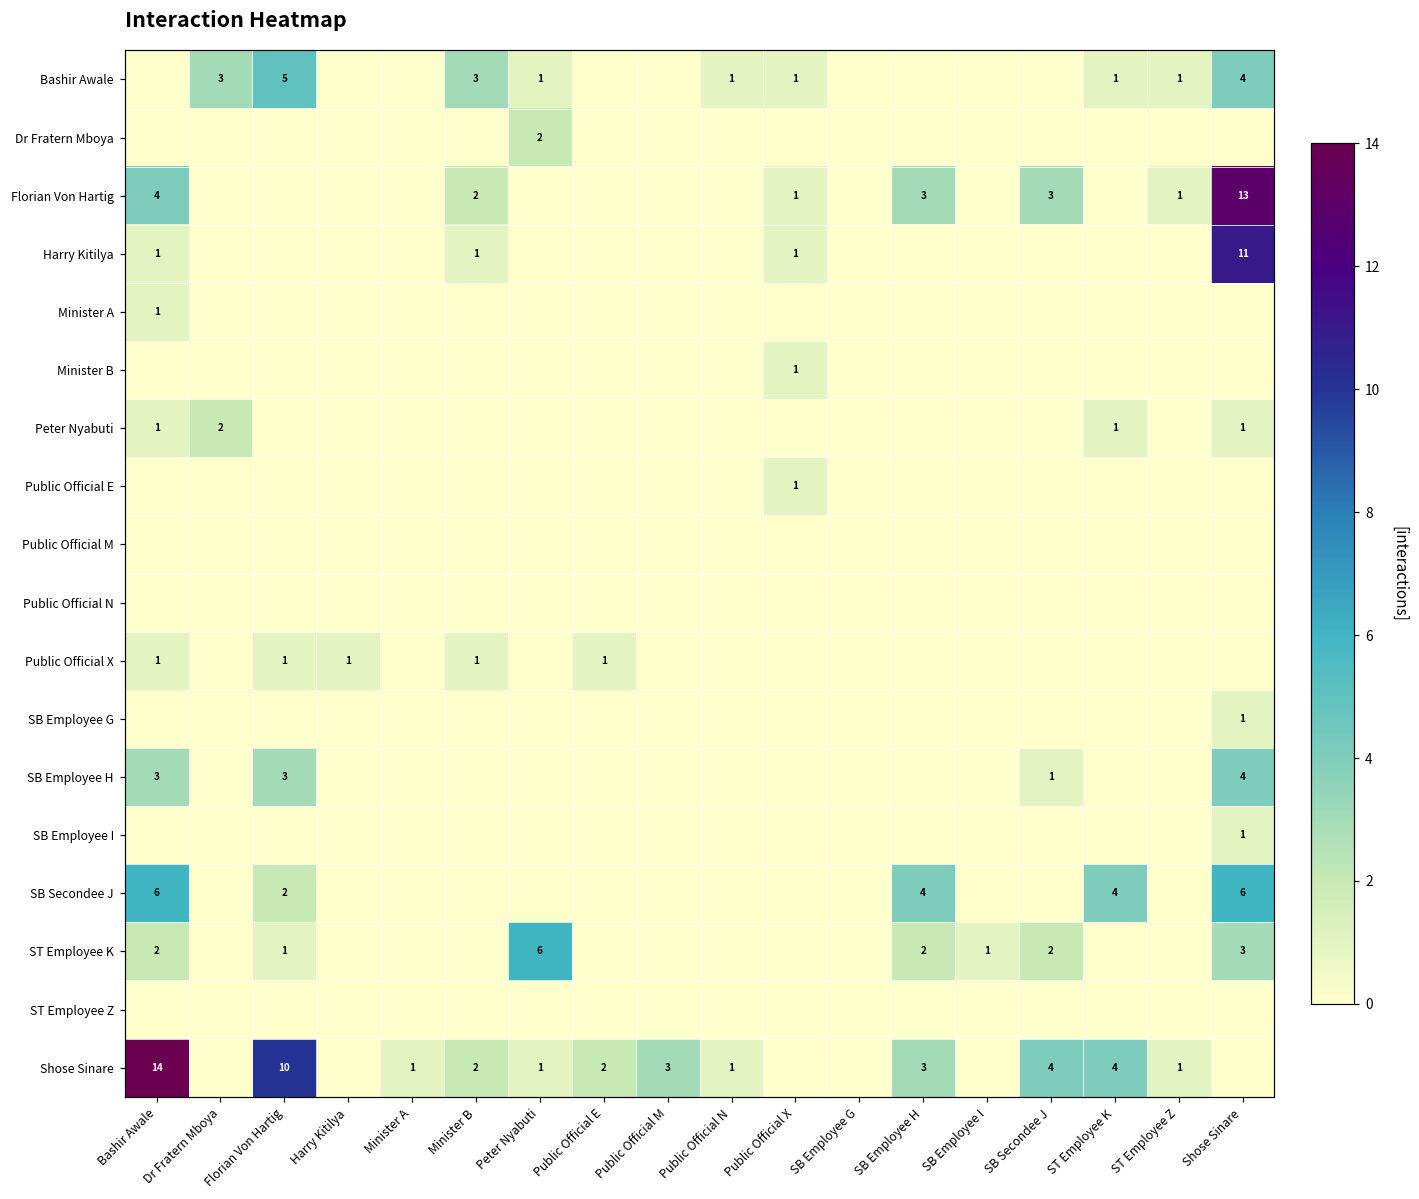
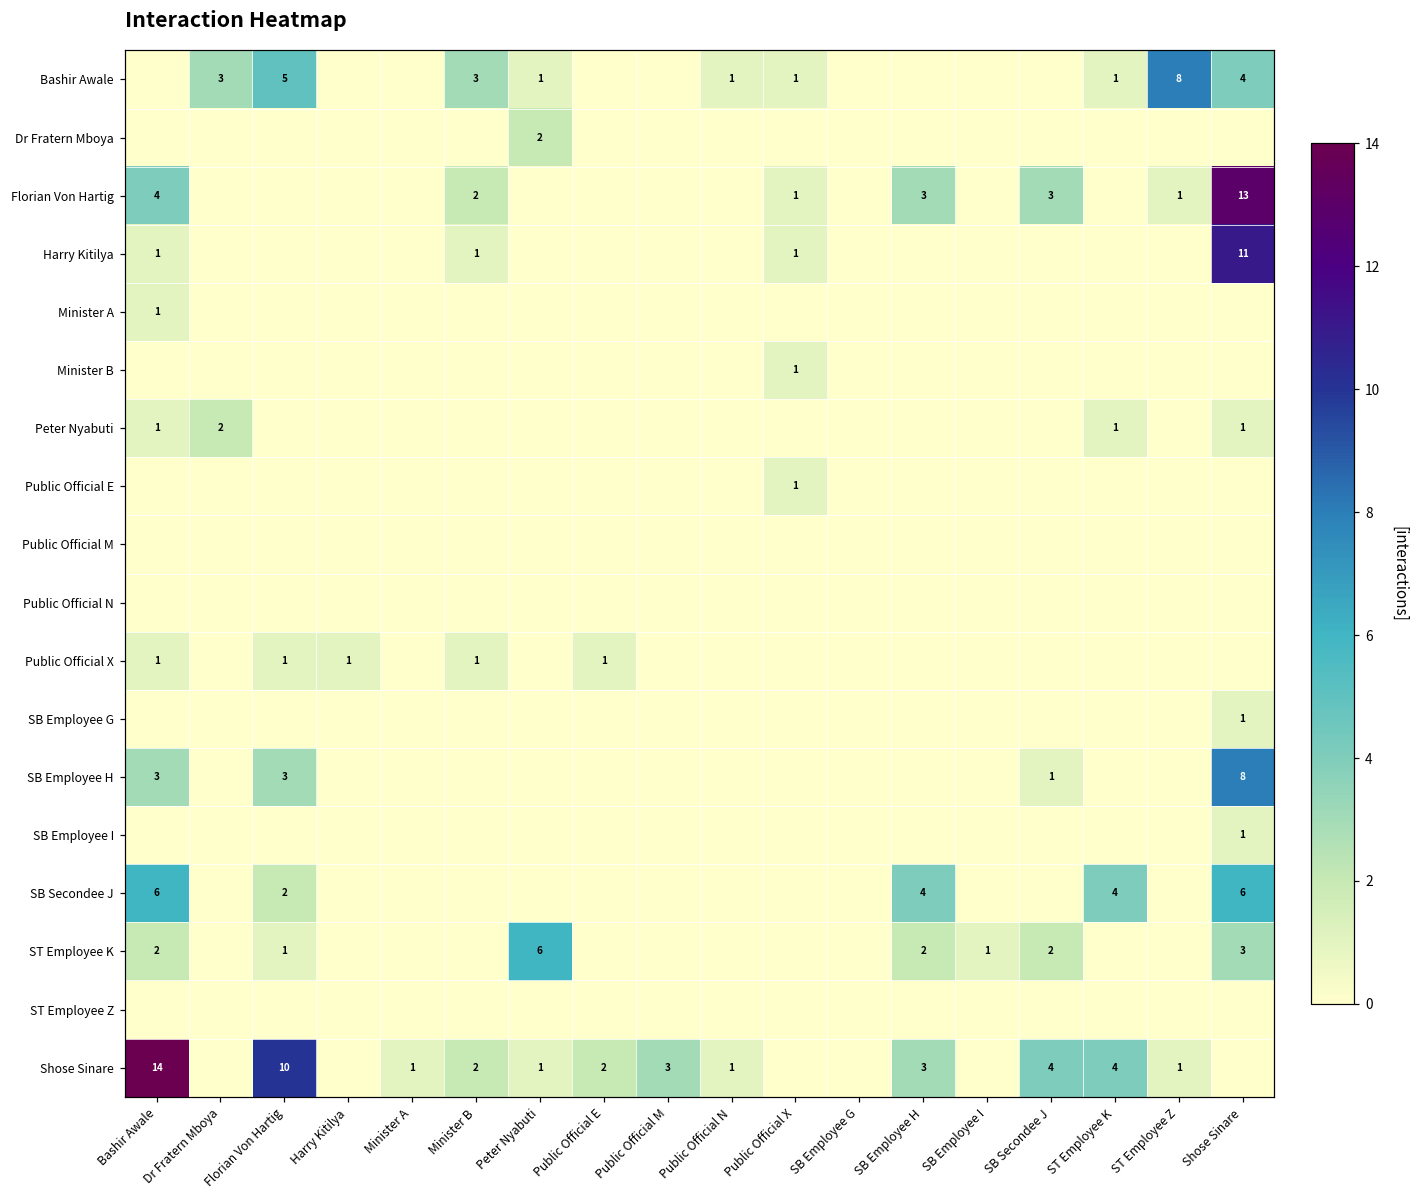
Bashir Awale, ST Employee Z: 1 -> 8
SB Employee H, Shose Sinare: 4 -> 8
